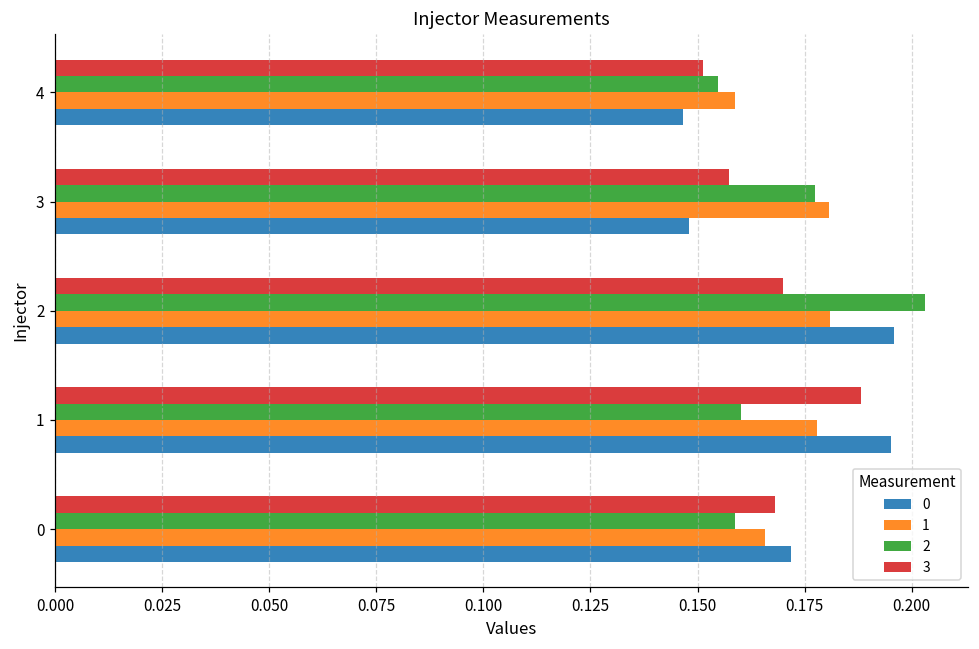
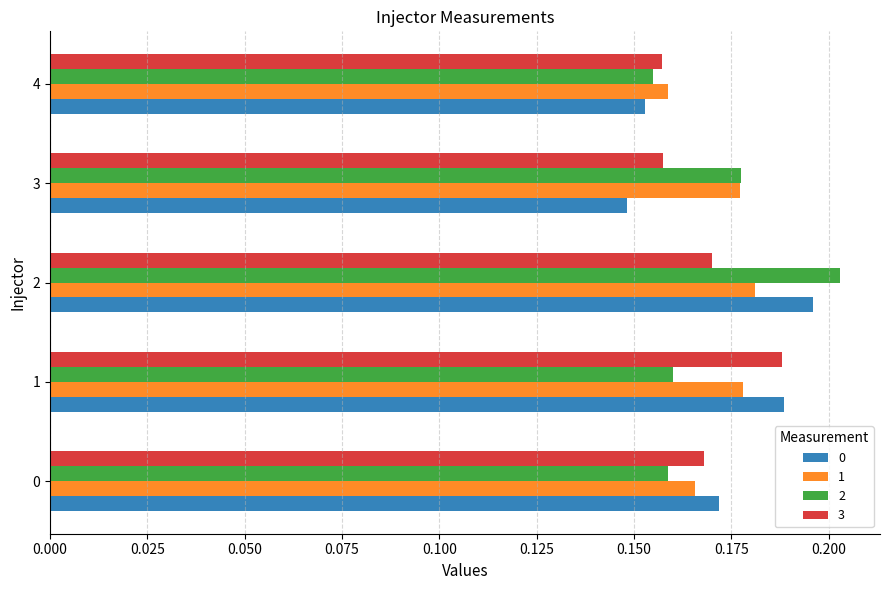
3, 4: 0.151 -> 0.157
0, 4: 0.147 -> 0.153
1, 3: 0.181 -> 0.177
0, 1: 0.195 -> 0.189
